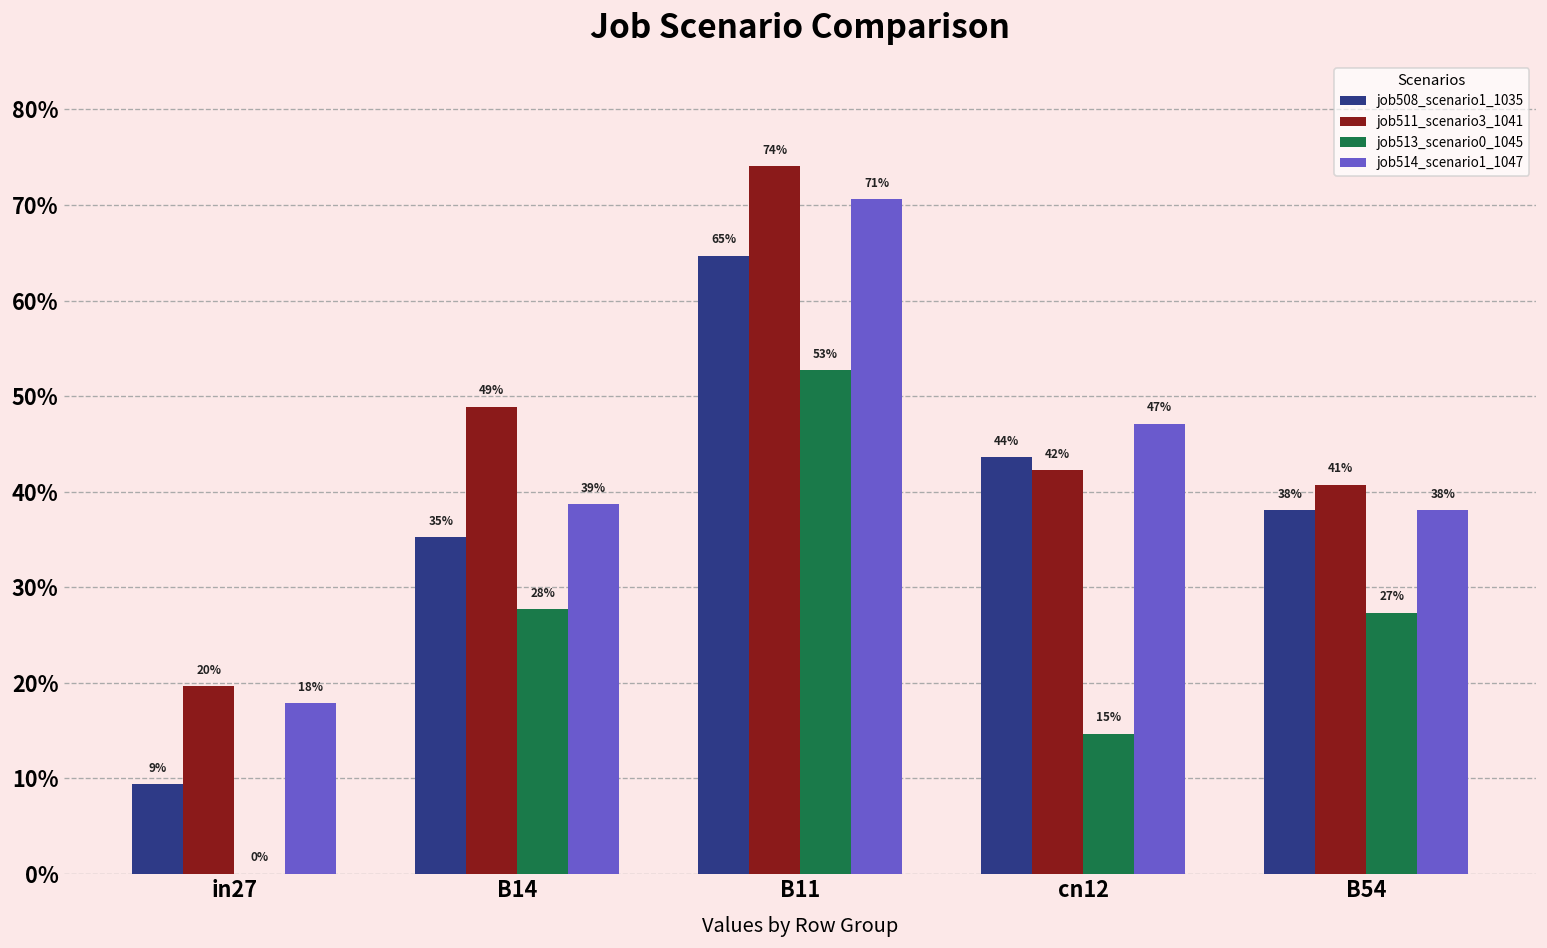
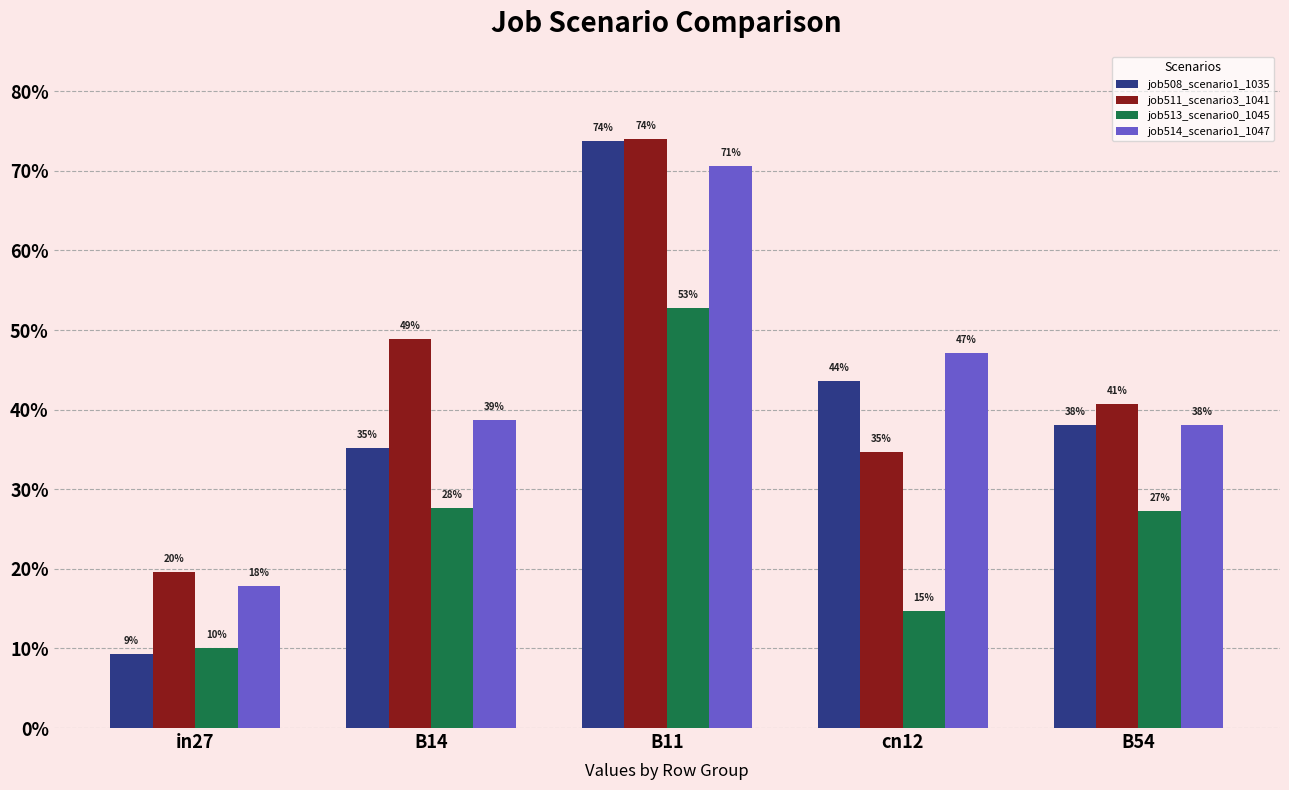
job513_scenario0_1045, in27: 0% -> 10%
job508_scenario1_1035, B11: 65% -> 74%
job511_scenario3_1041, cn12: 42% -> 35%
